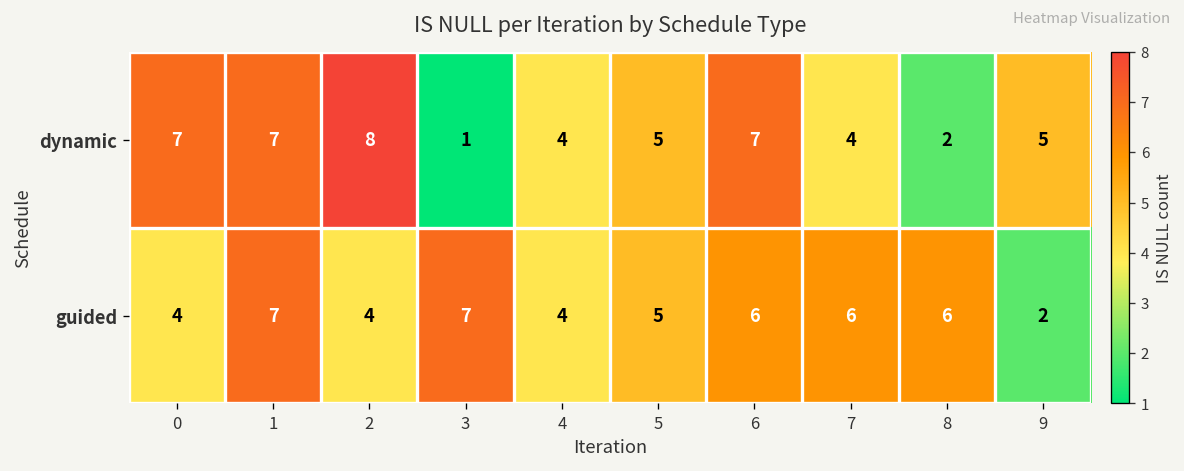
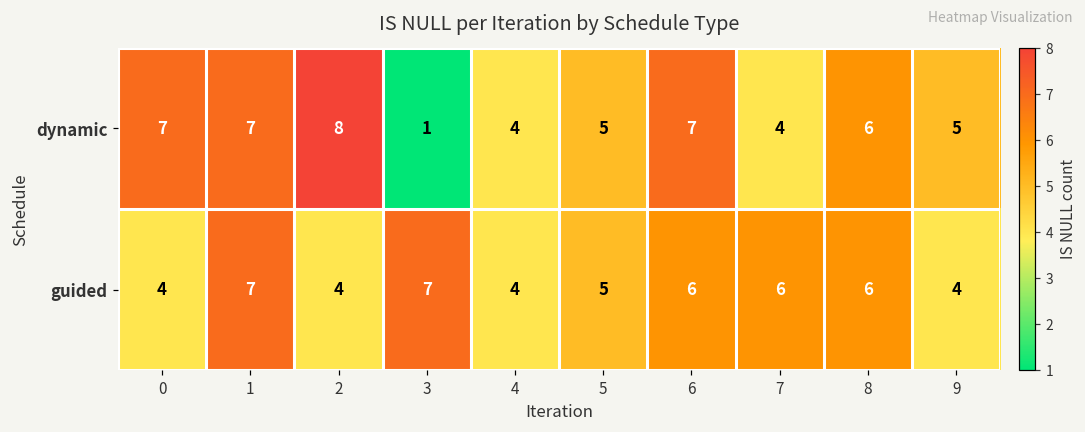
dynamic, 8: 2 -> 6
guided, 9: 2 -> 4
